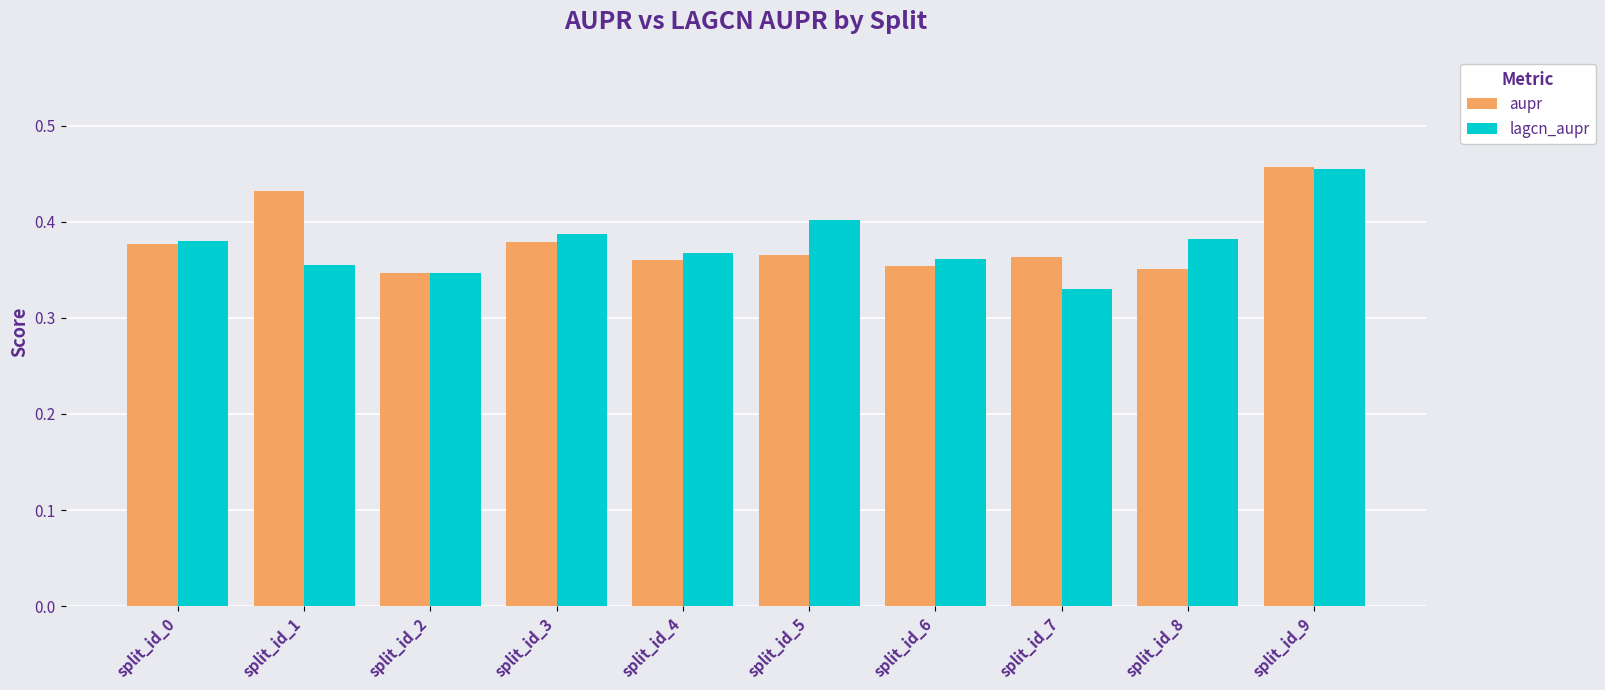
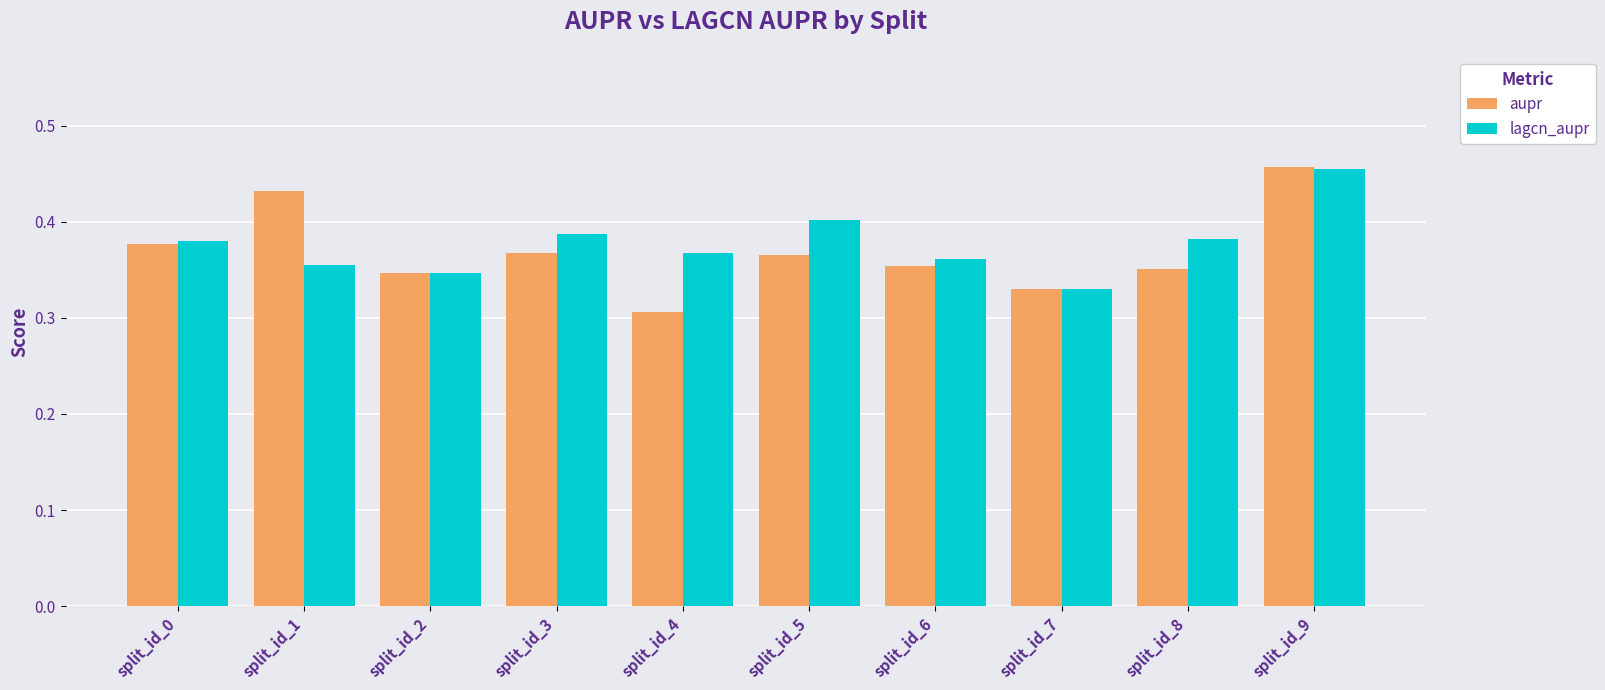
aupr, split_id_3: 0.38 -> 0.37
aupr, split_id_4: 0.36 -> 0.31
aupr, split_id_7: 0.36 -> 0.33
